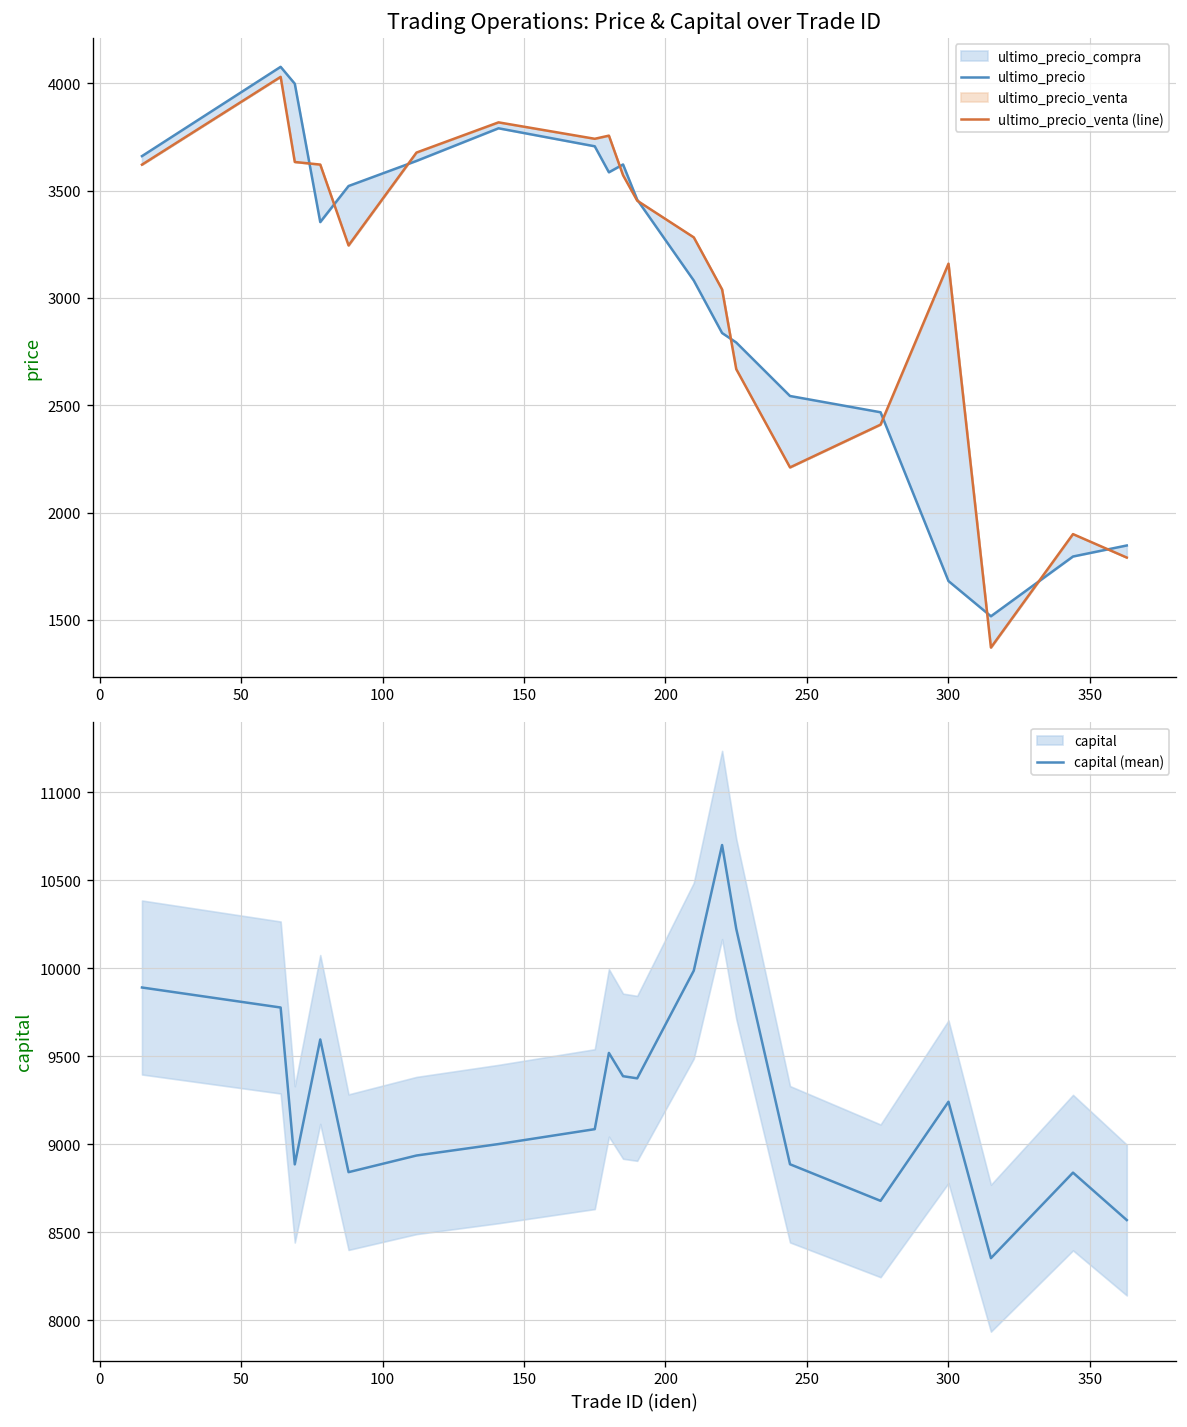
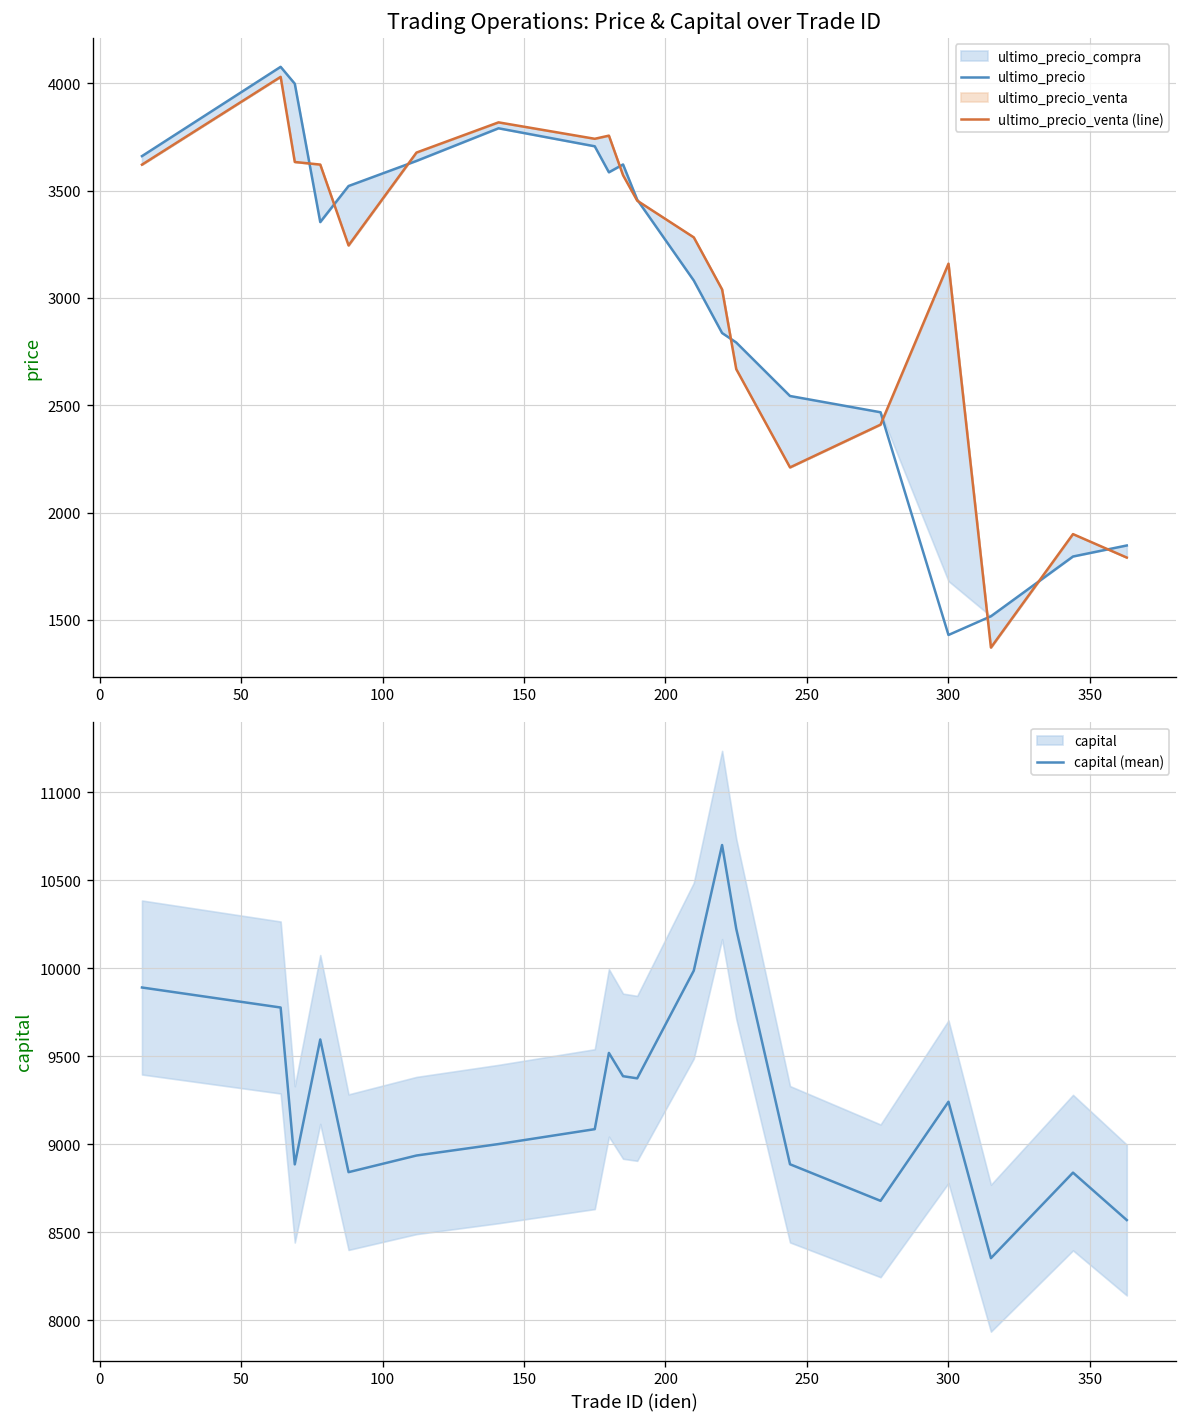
Trading Operations: Price & Capital over Trade ID, ultimo_precio, 300: 1680 -> 1430
